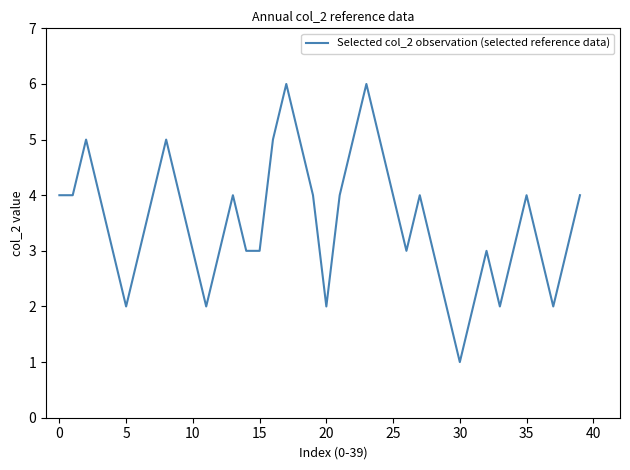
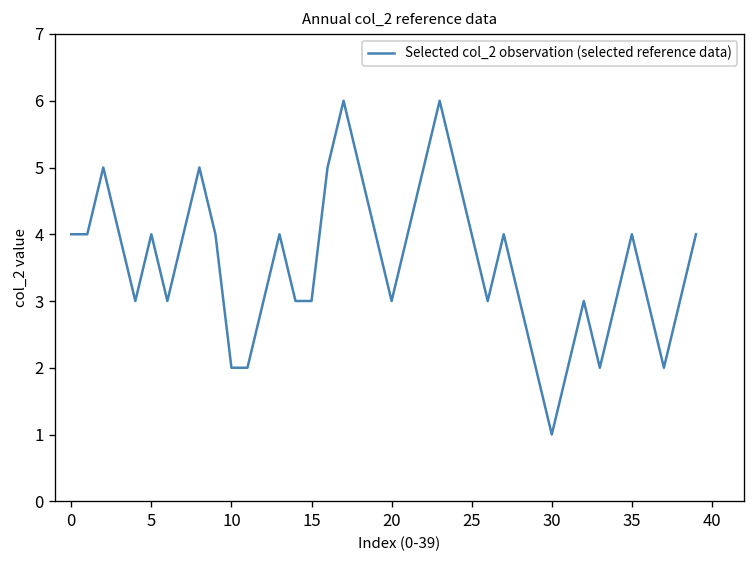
5: 2 -> 4
10: 3 -> 2
20: 2 -> 3
